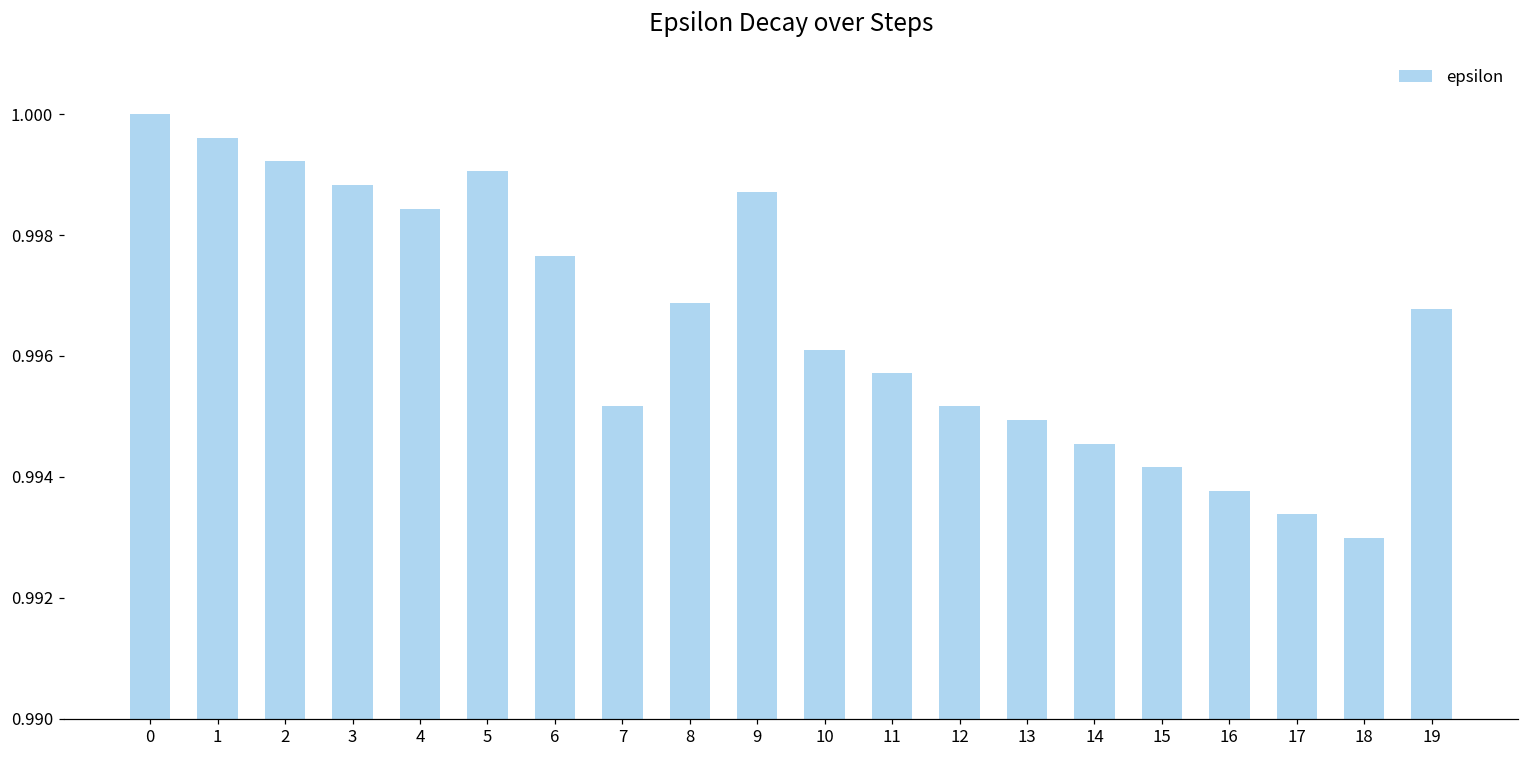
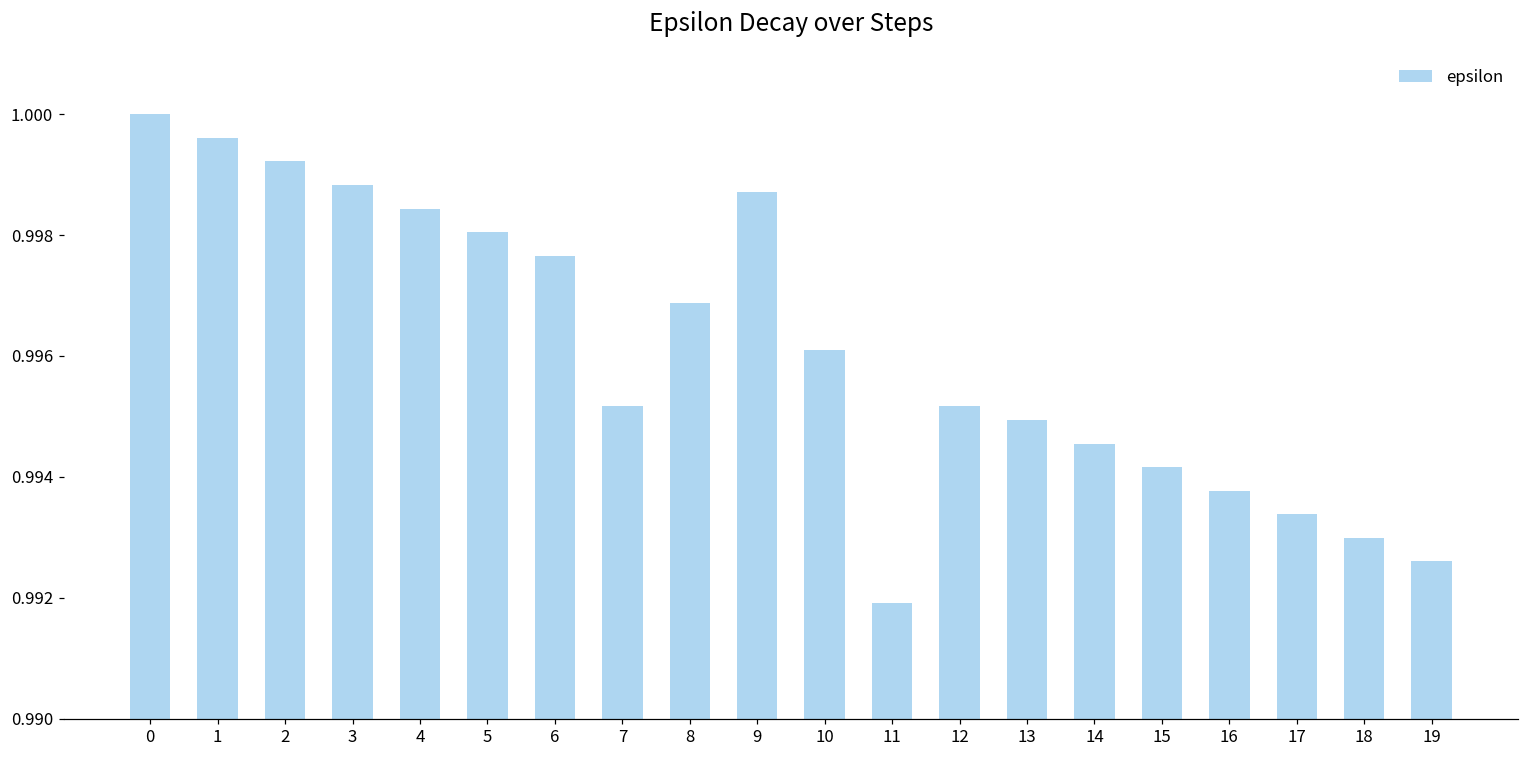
5: 0.9991 -> 0.9980
11: 0.9957 -> 0.9919
19: 0.9968 -> 0.9926
